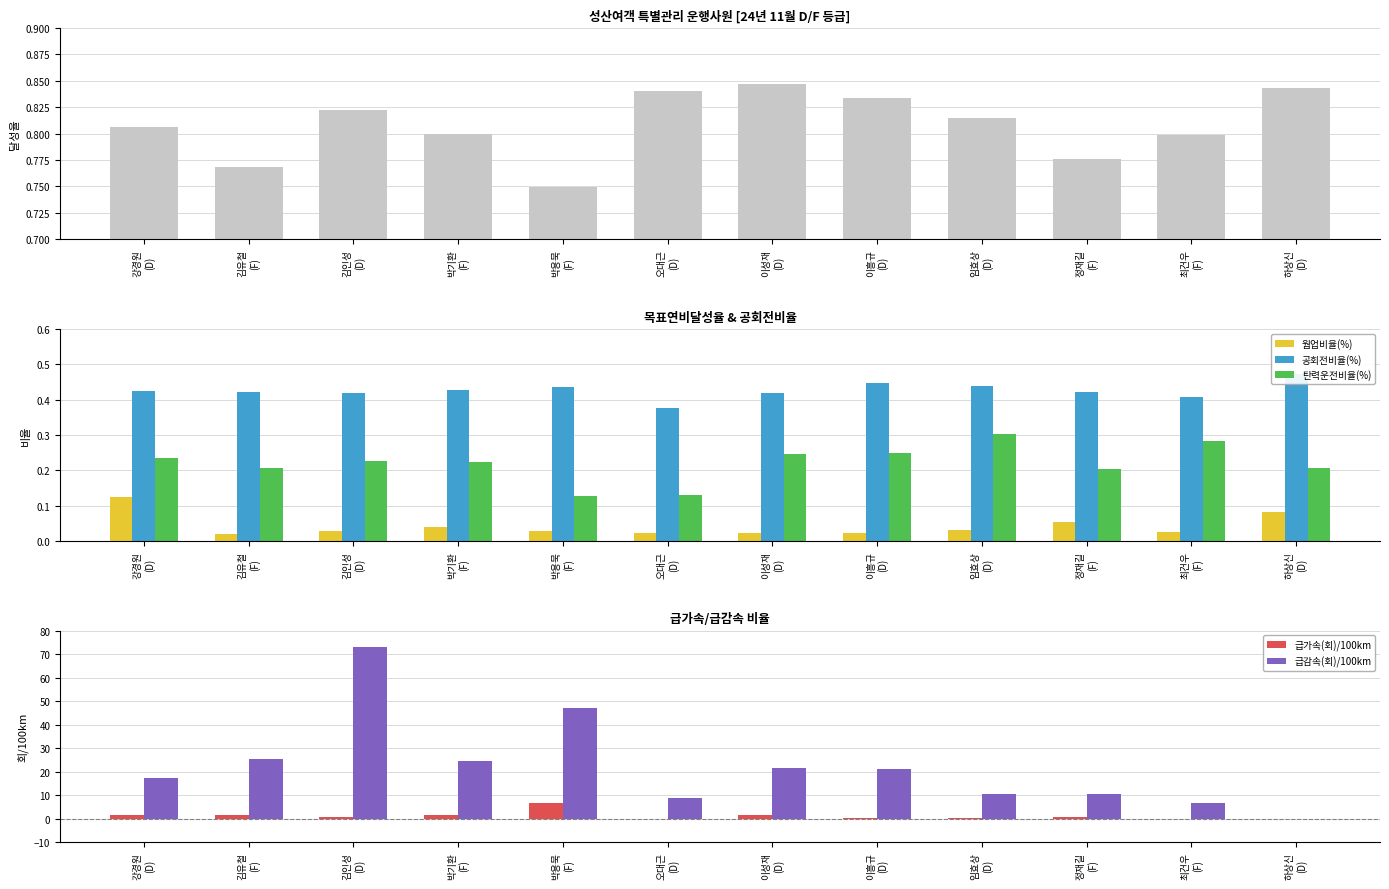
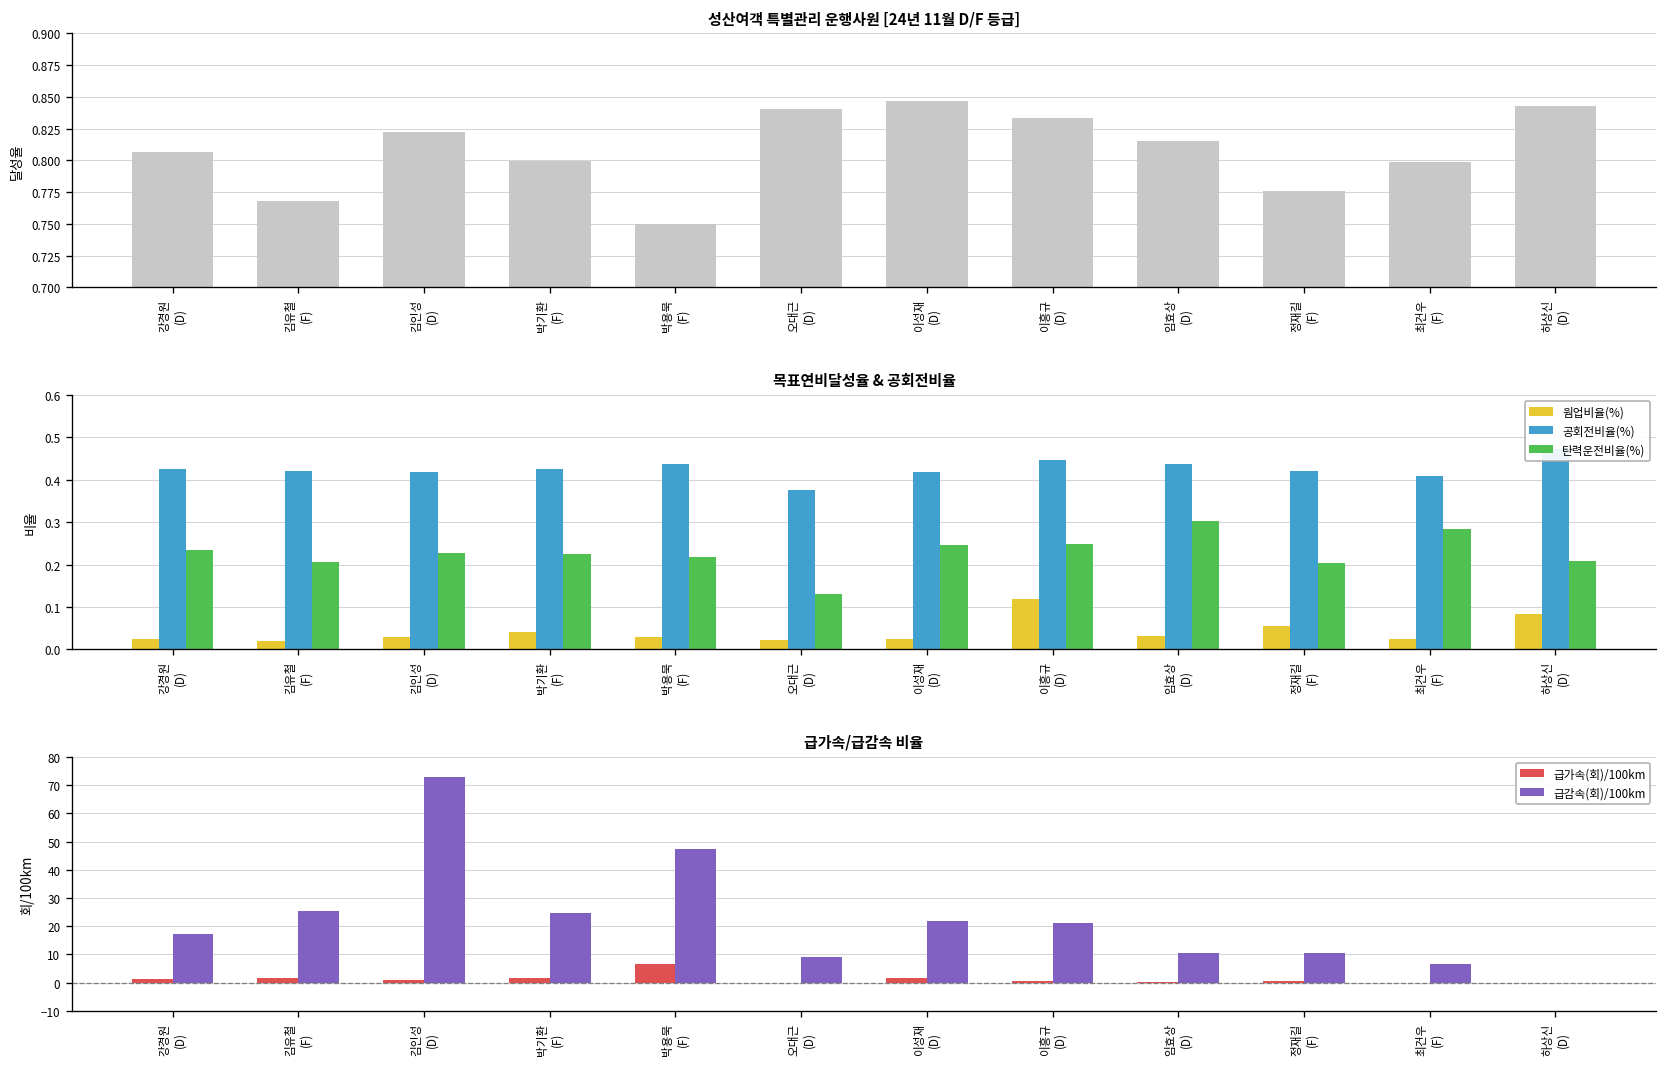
목표연비달성율 & 공회전비율, 웜업비율(%), 강경원 (D): 0.13 -> 0.02
목표연비달성율 & 공회전비율, 탄력운전비율(%), 박용묵 (F): 0.13 -> 0.22
목표연비달성율 & 공회전비율, 웜업비율(%), 이흥규 (D): 0.02 -> 0.12
